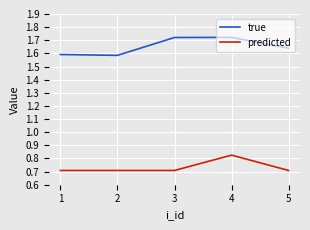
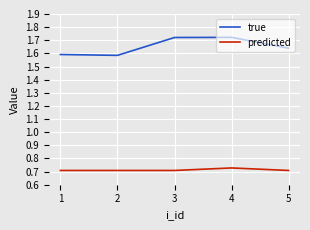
predicted, 4: 0.83 -> 0.73
